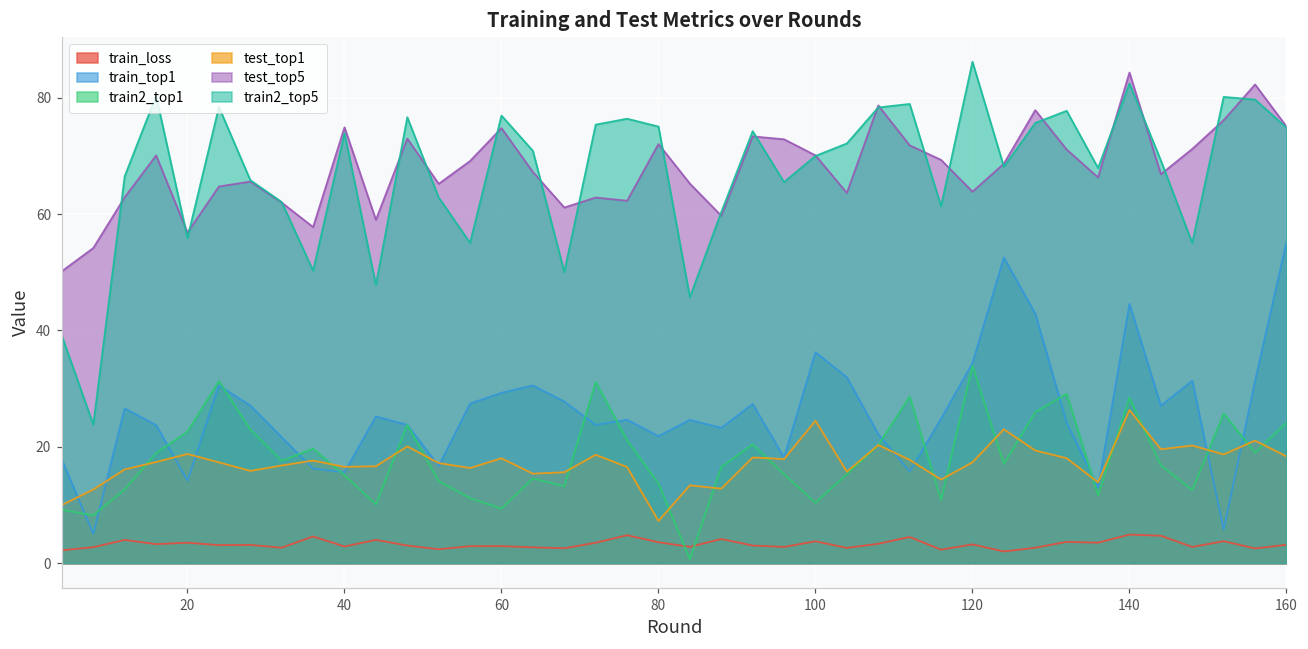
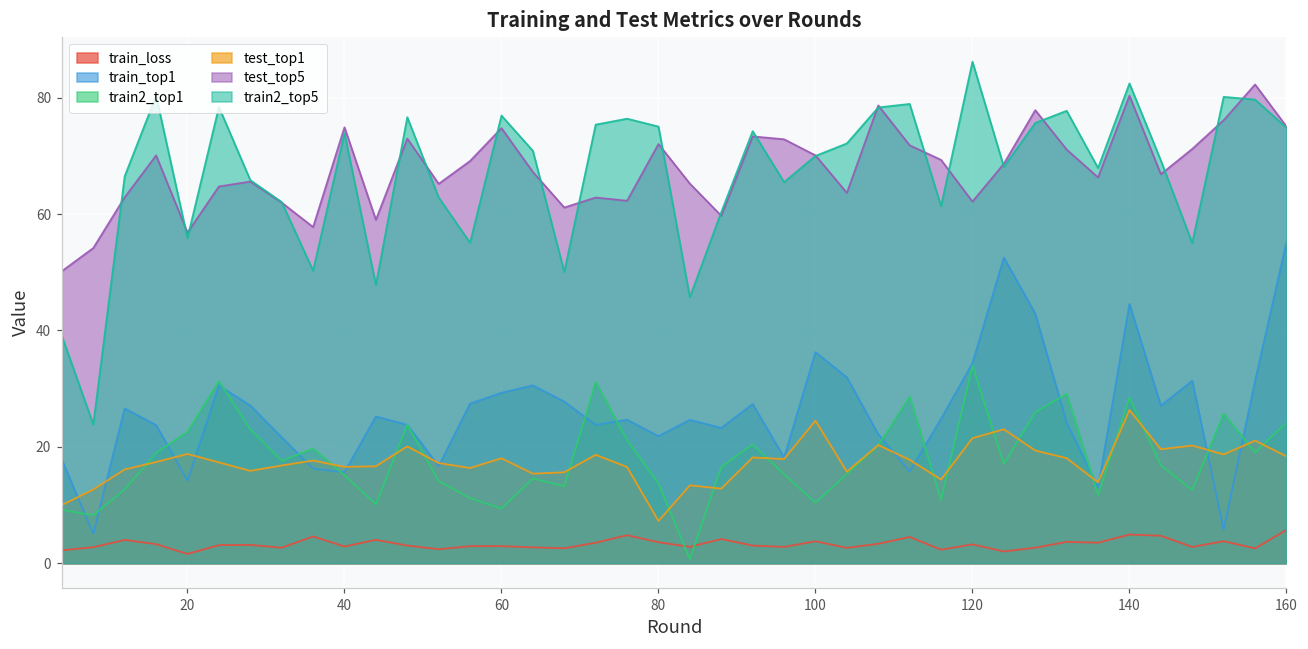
train_loss, 20: 4 -> 2
test_top1, 120: 17 -> 21
test_top5, 120: 64 -> 62
test_top5, 140: 84 -> 80
train_loss, 160: 3 -> 6
